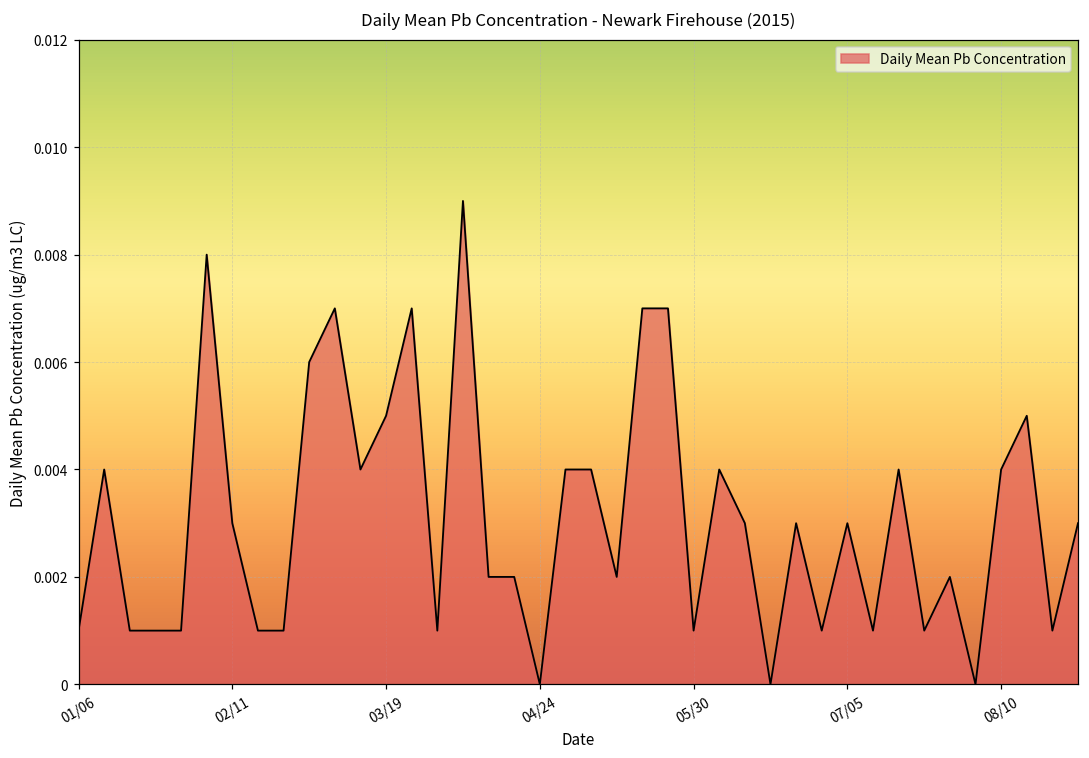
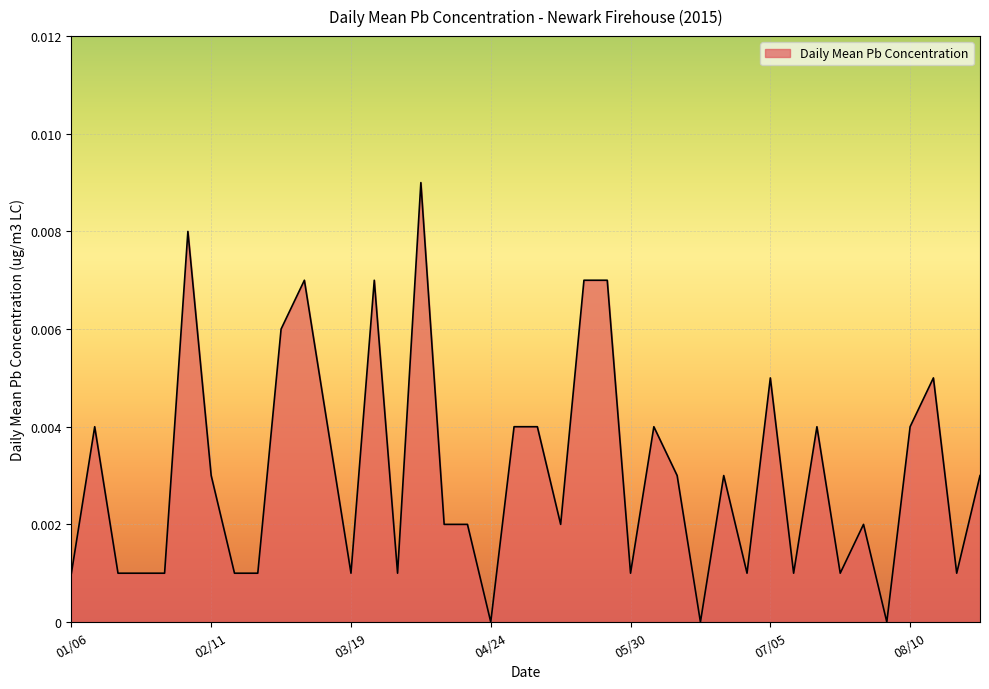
03/19: 0.005 -> 0.001
07/05: 0.003 -> 0.005
